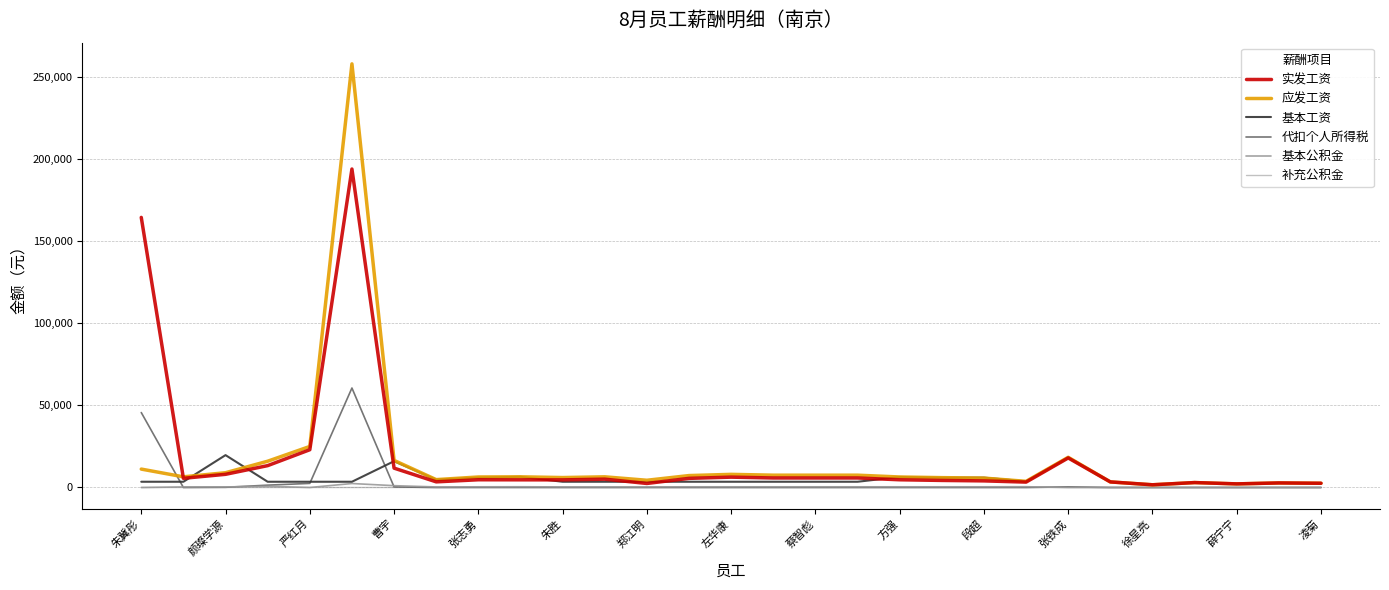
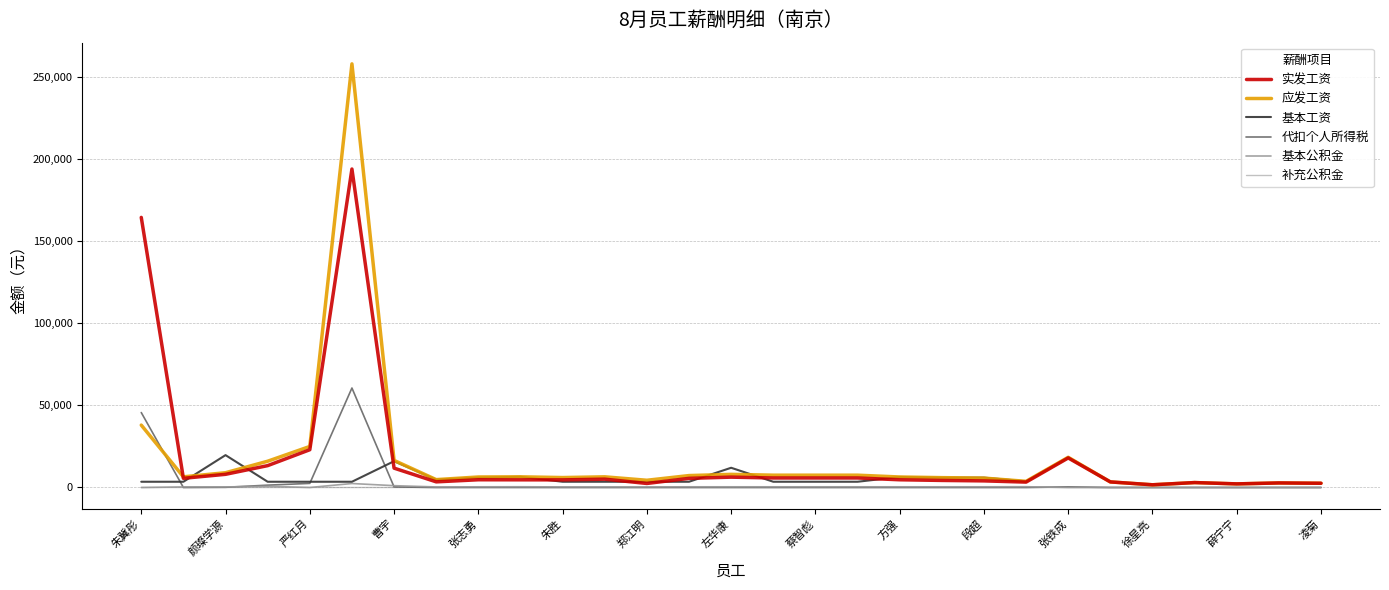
应发工资, 朱冀彤: 11,000 -> 38,000
基本工资, 左华康: 4,000 -> 12,000
